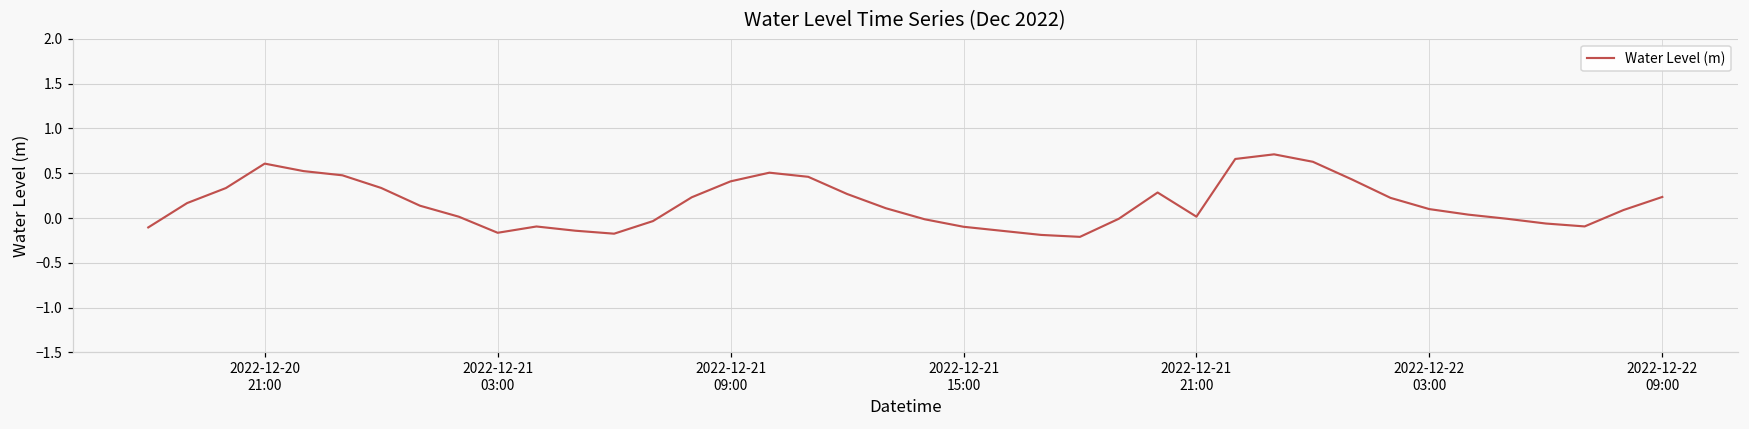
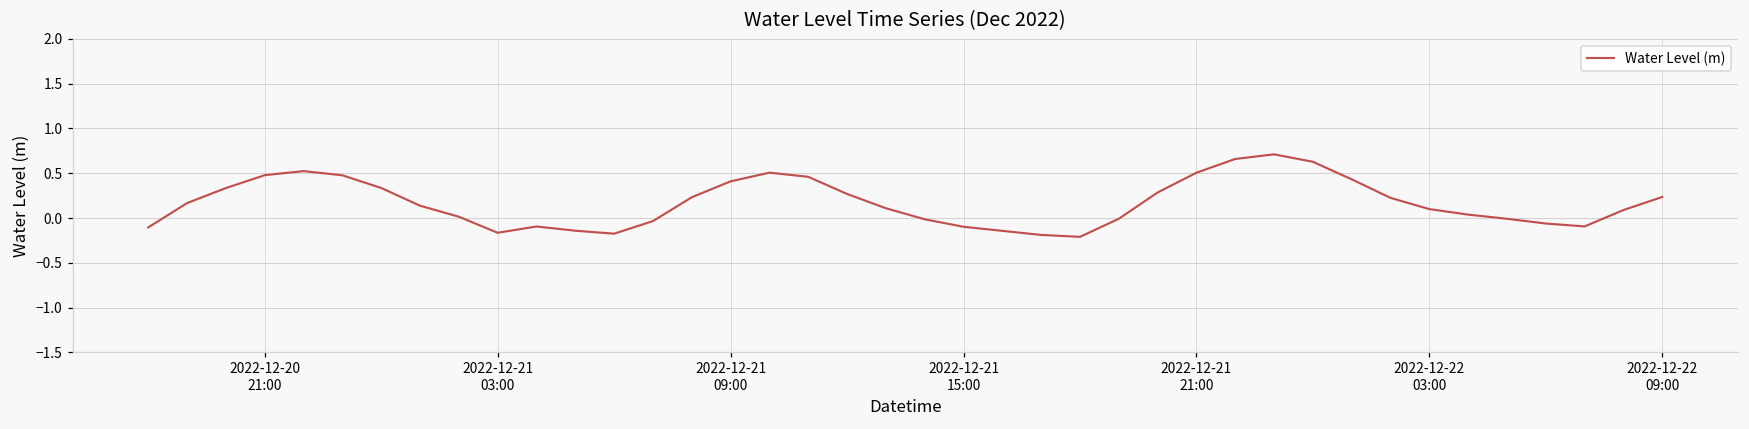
2022-12-20 21:00: 0.6 -> 0.5
2022-12-21 21:00: 0.0 -> 0.5
